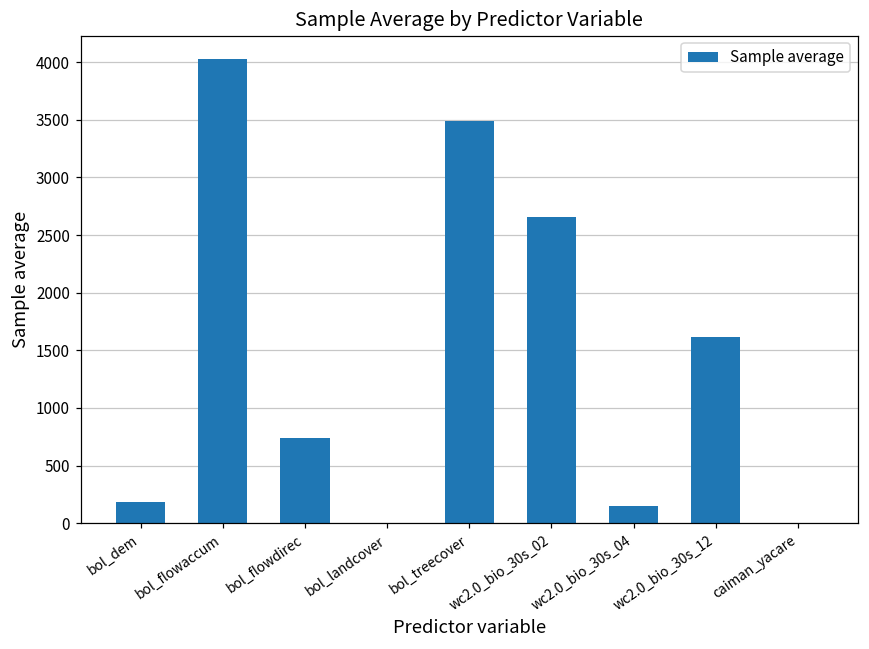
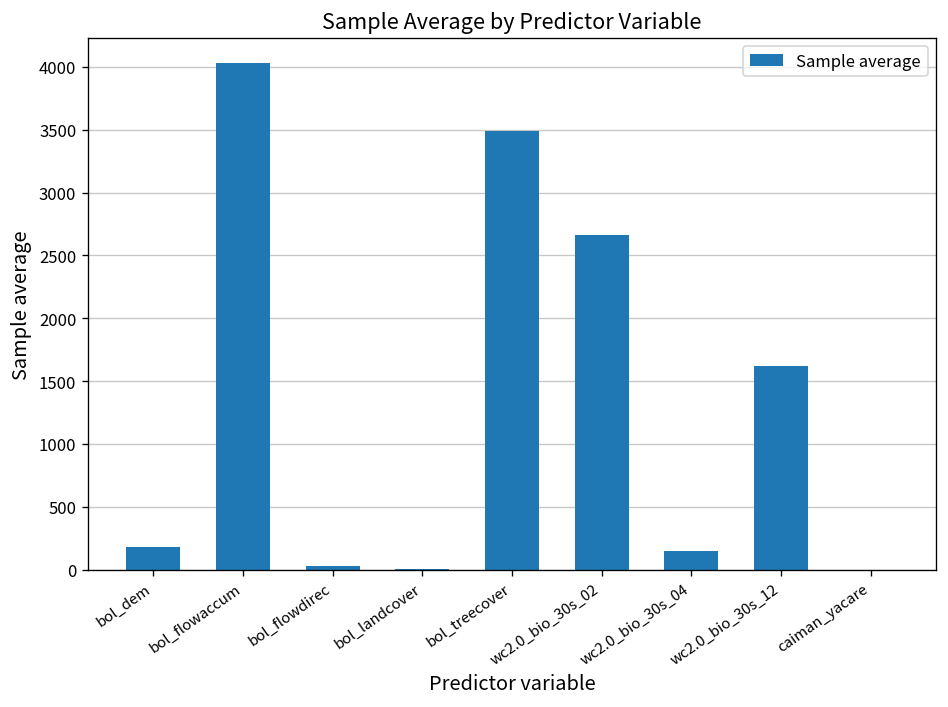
bol_flowdirec: 740 -> 30
